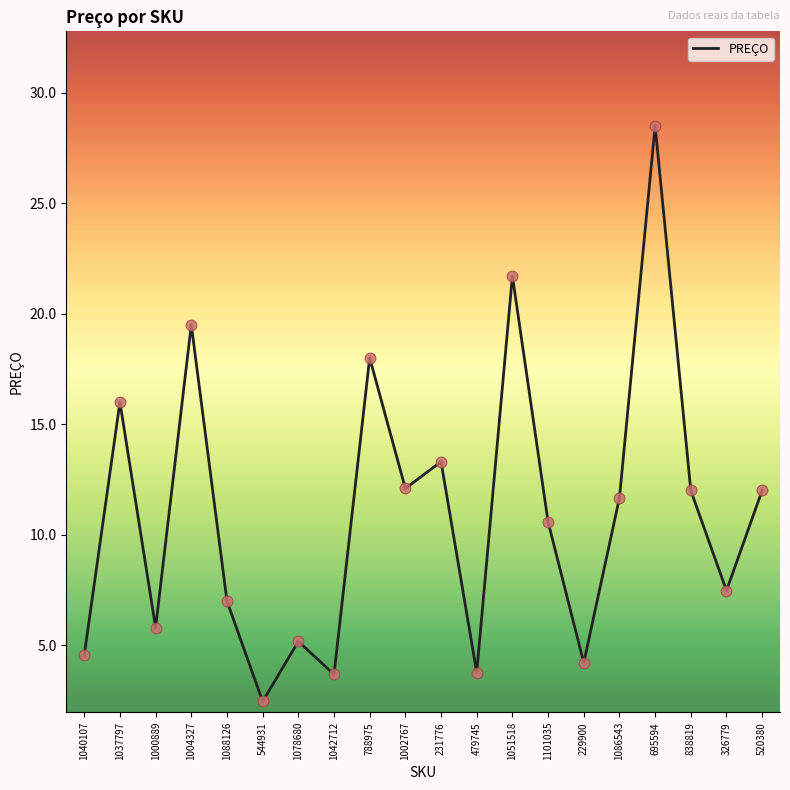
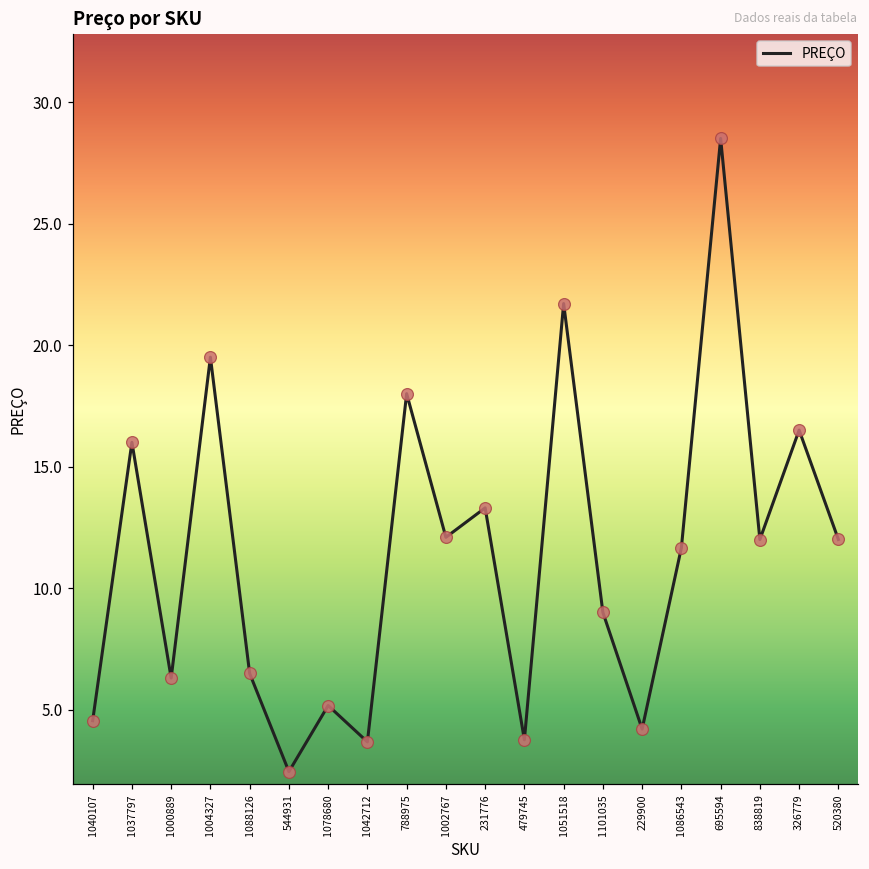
1000889: 5.8 -> 6.3
1088126: 7.0 -> 6.5
1101035: 10.6 -> 9.0
326779: 7.5 -> 16.5
